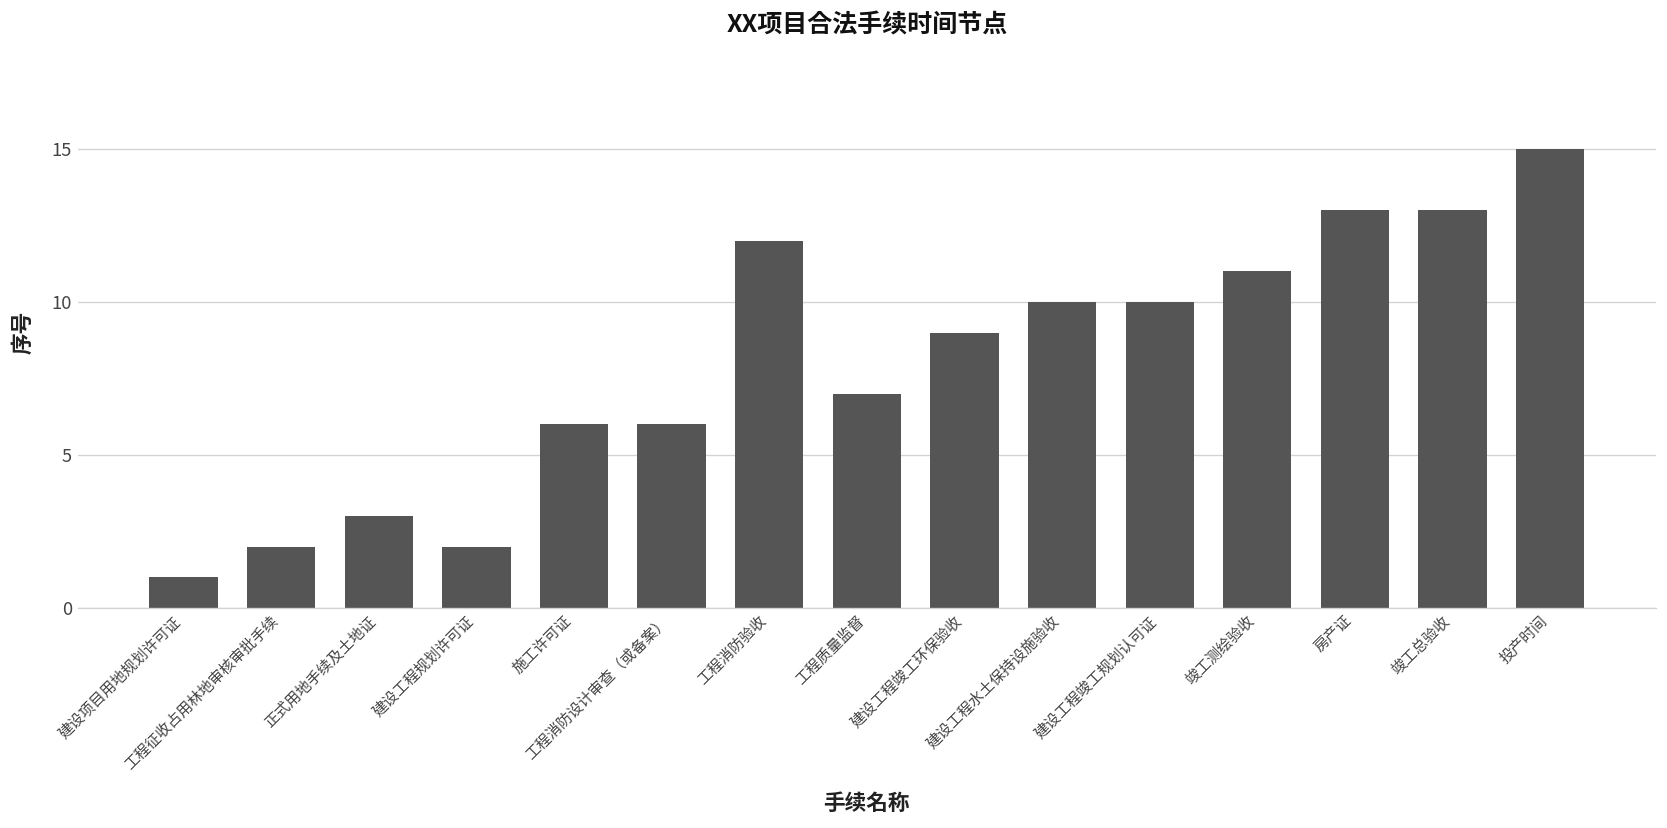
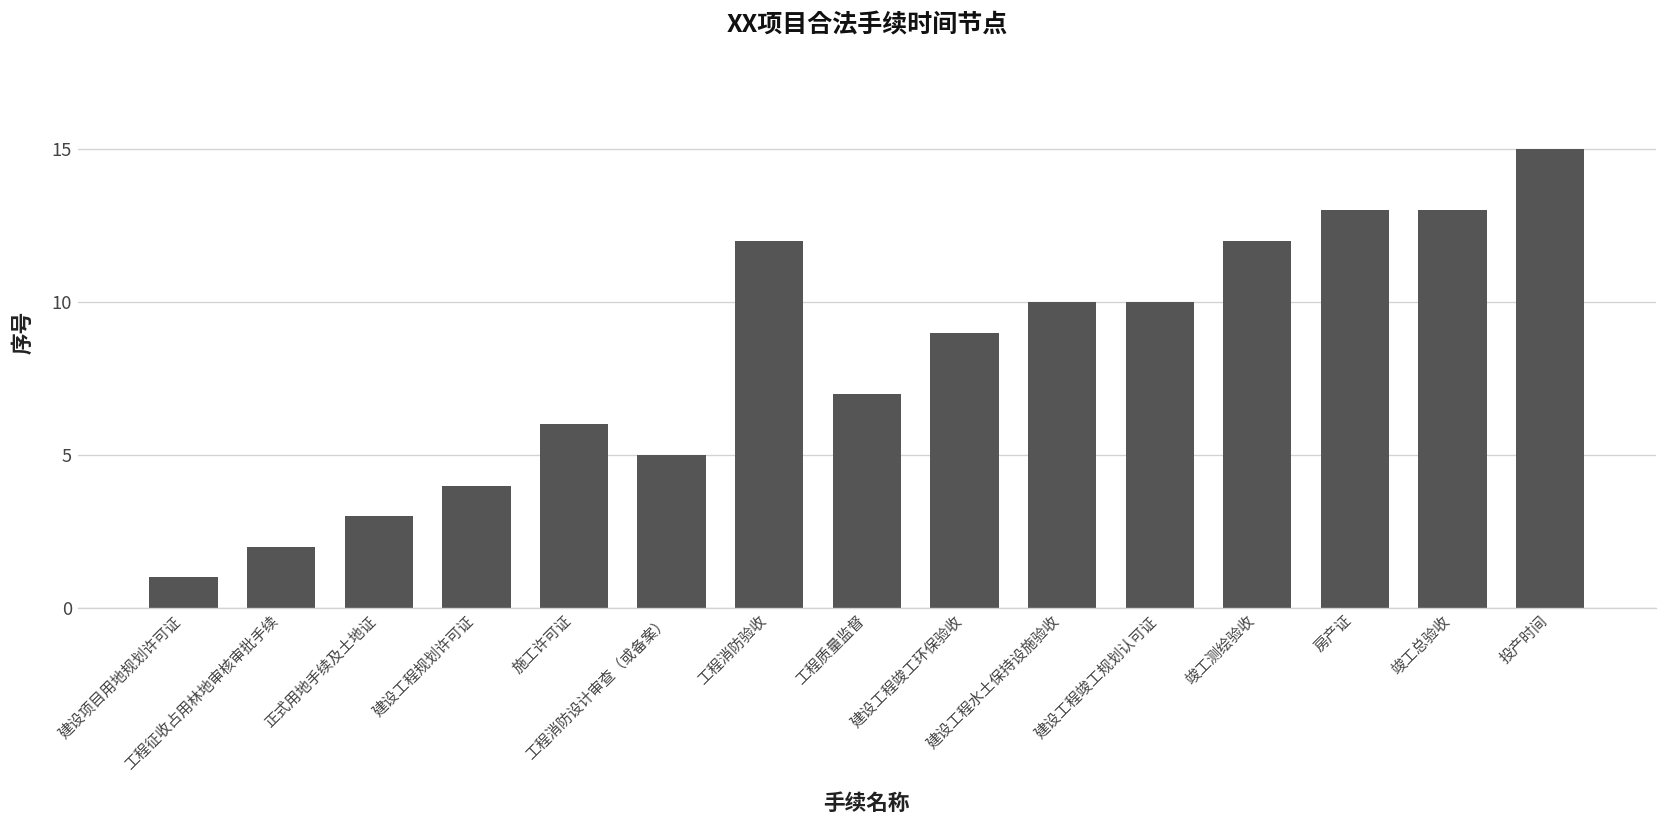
建设工程规划许可证: 2 -> 4
工程消防设计审查（或备案）: 6 -> 5
竣工测绘验收: 11 -> 12
